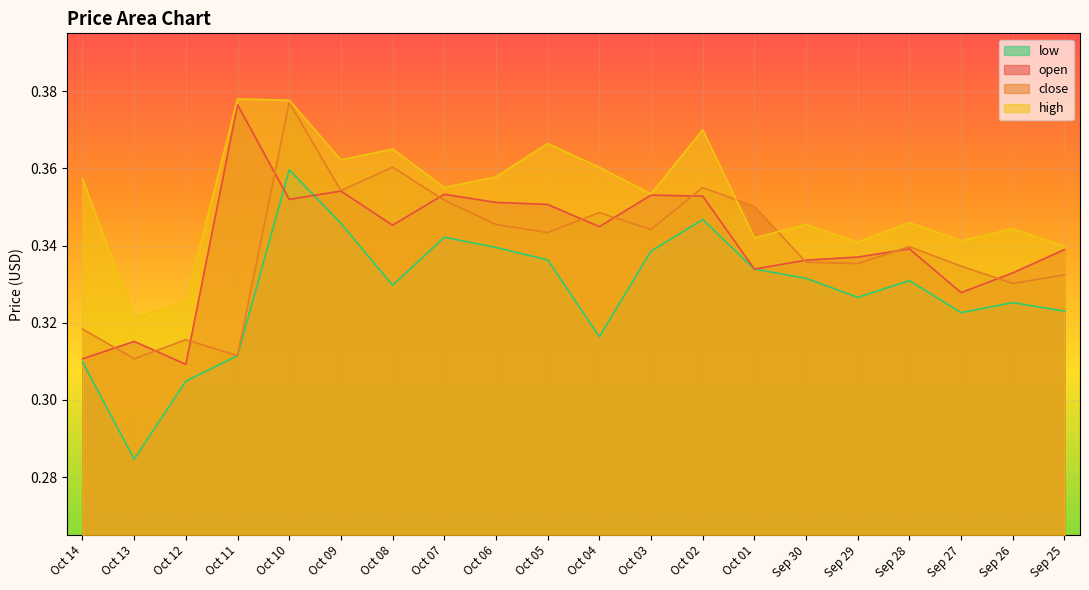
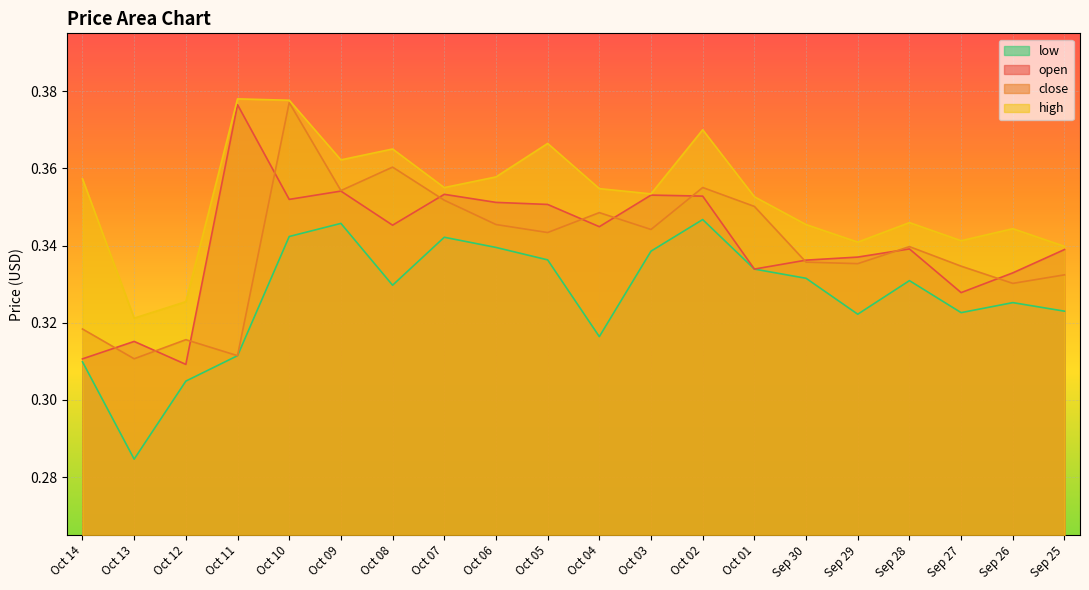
low, Oct 10: 0.360 -> 0.342
high, Oct 04: 0.360 -> 0.355
high, Oct 01: 0.342 -> 0.353
low, Sep 29: 0.327 -> 0.322
